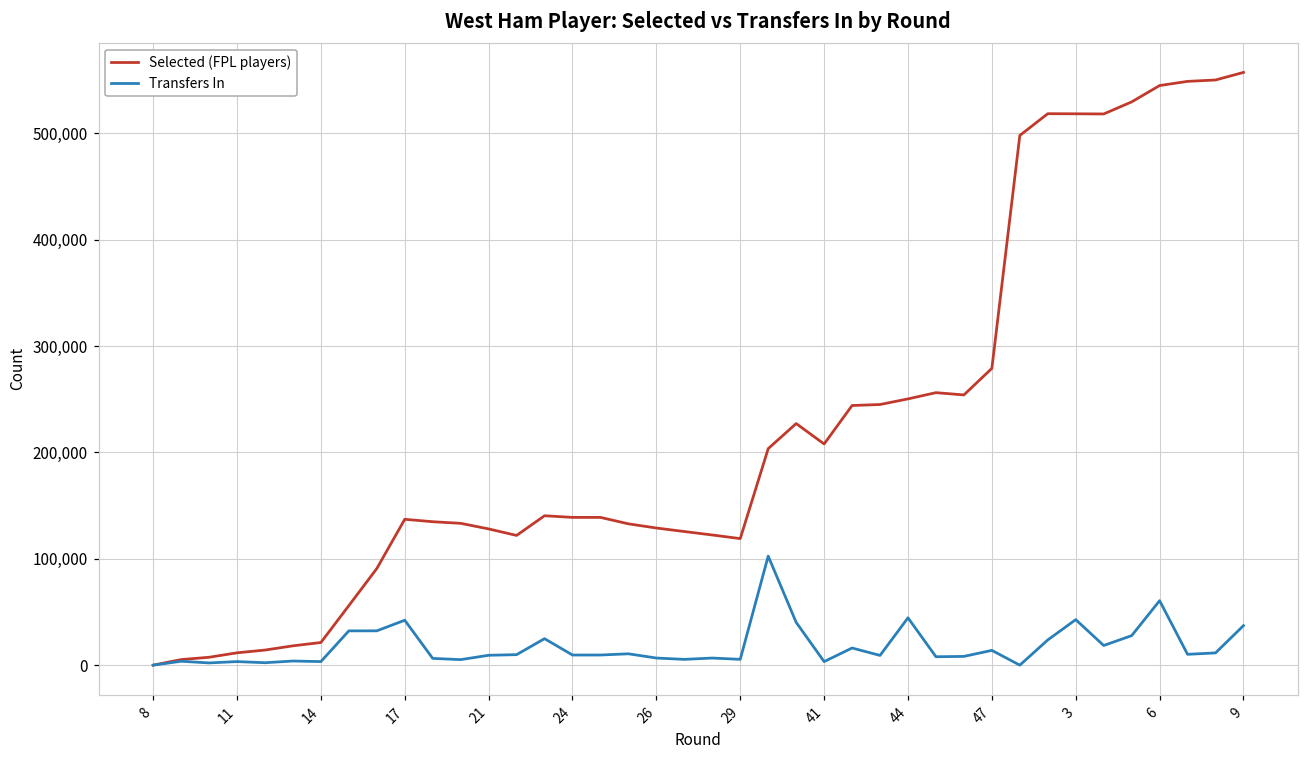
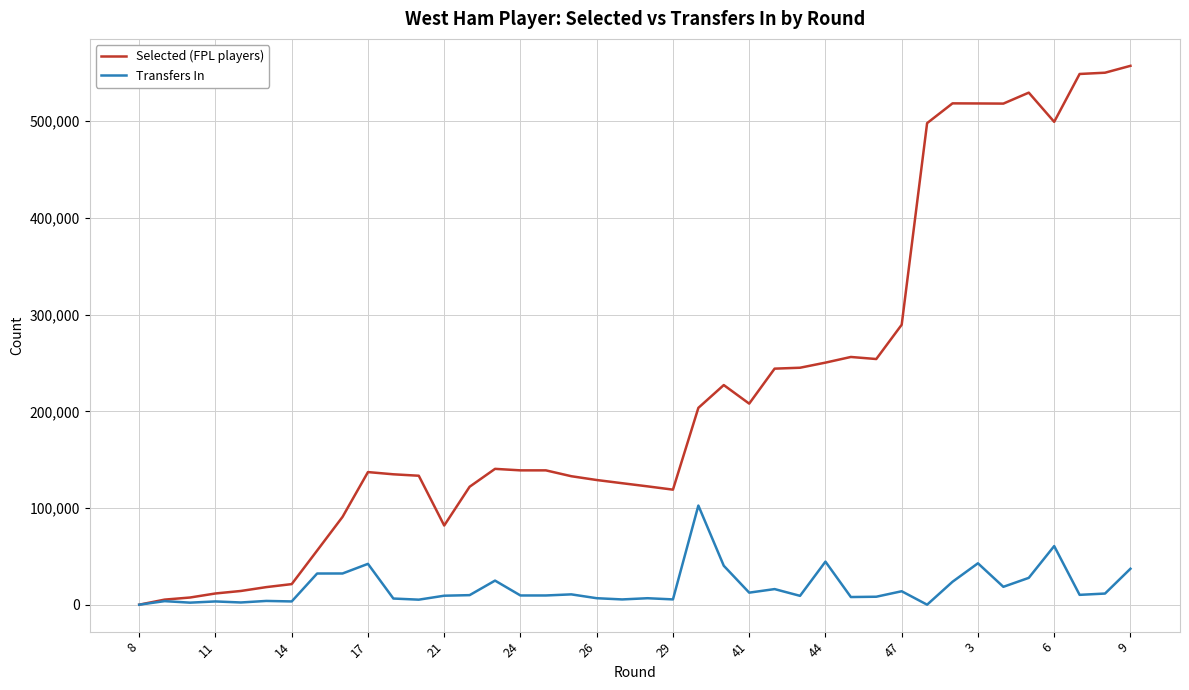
Selected (FPL players), 21: 130,000 -> 80,000
Transfers In, 41: 0 -> 10,000
Selected (FPL players), 47: 280,000 -> 290,000
Selected (FPL players), 6: 540,000 -> 500,000
